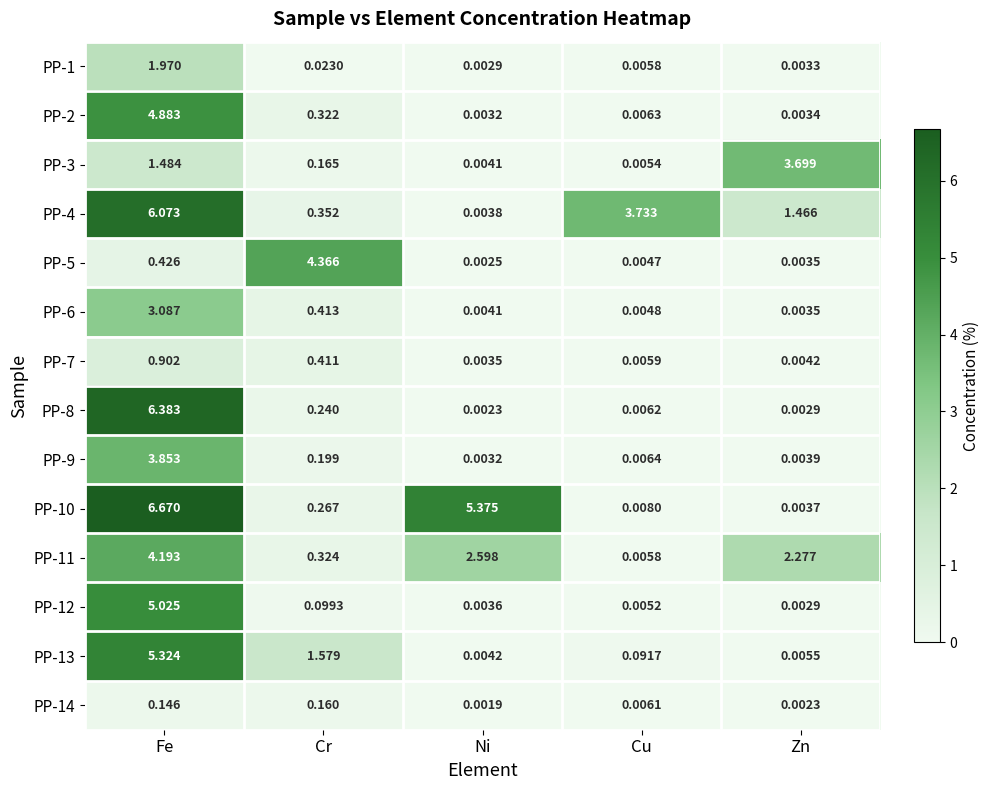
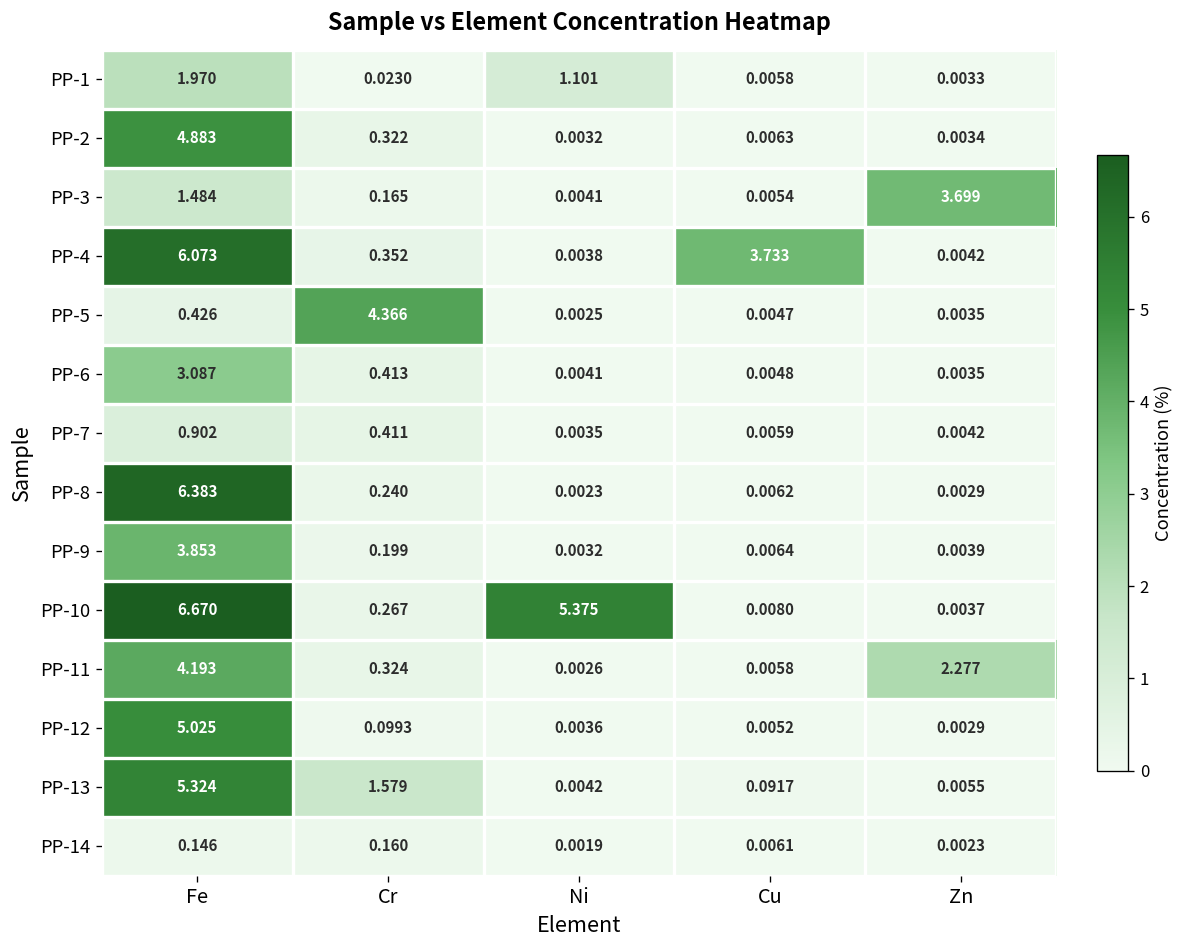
PP-1, Ni: 0.0029 -> 1.101
PP-4, Zn: 1.466 -> 0.0042
PP-11, Ni: 2.598 -> 0.0026
